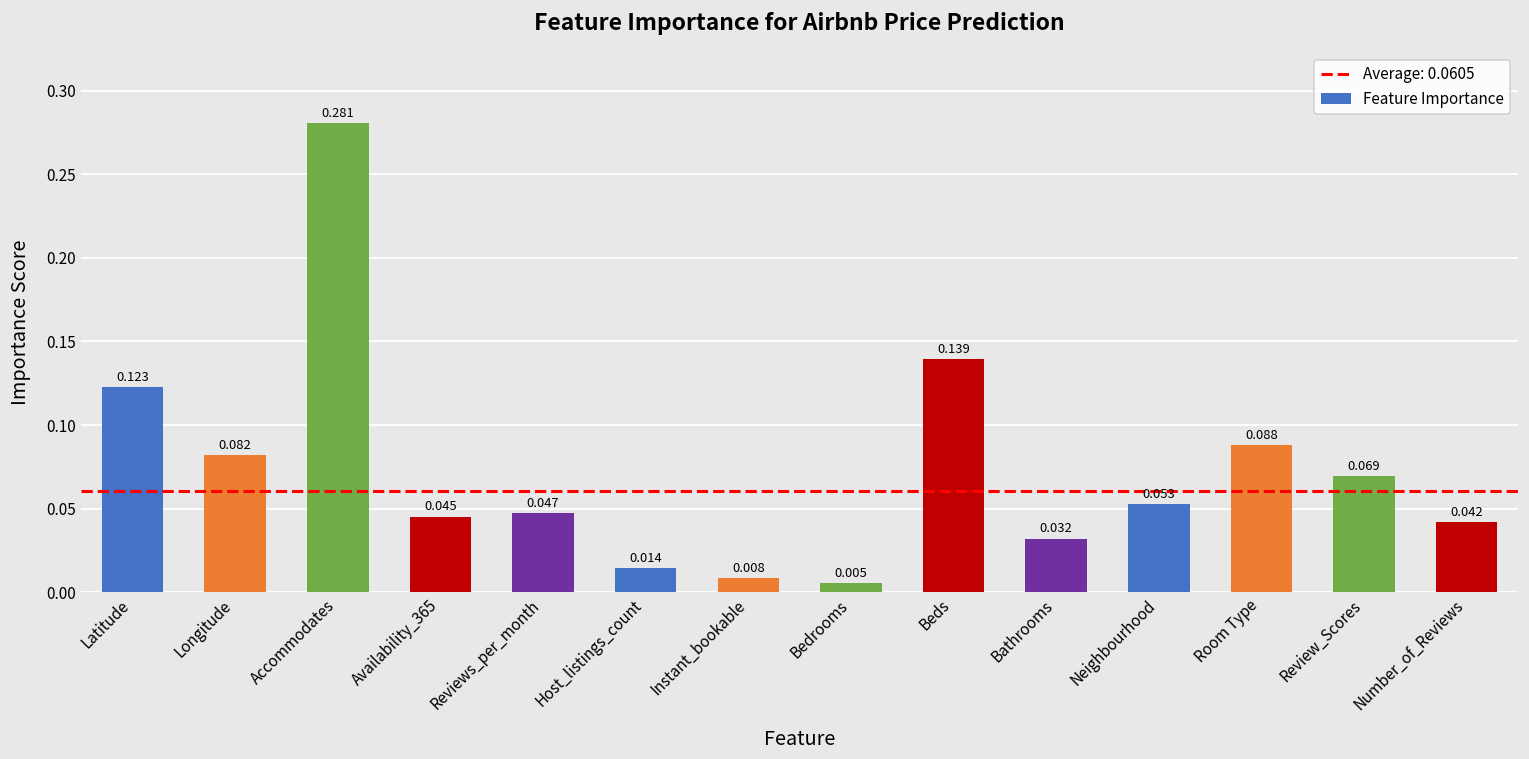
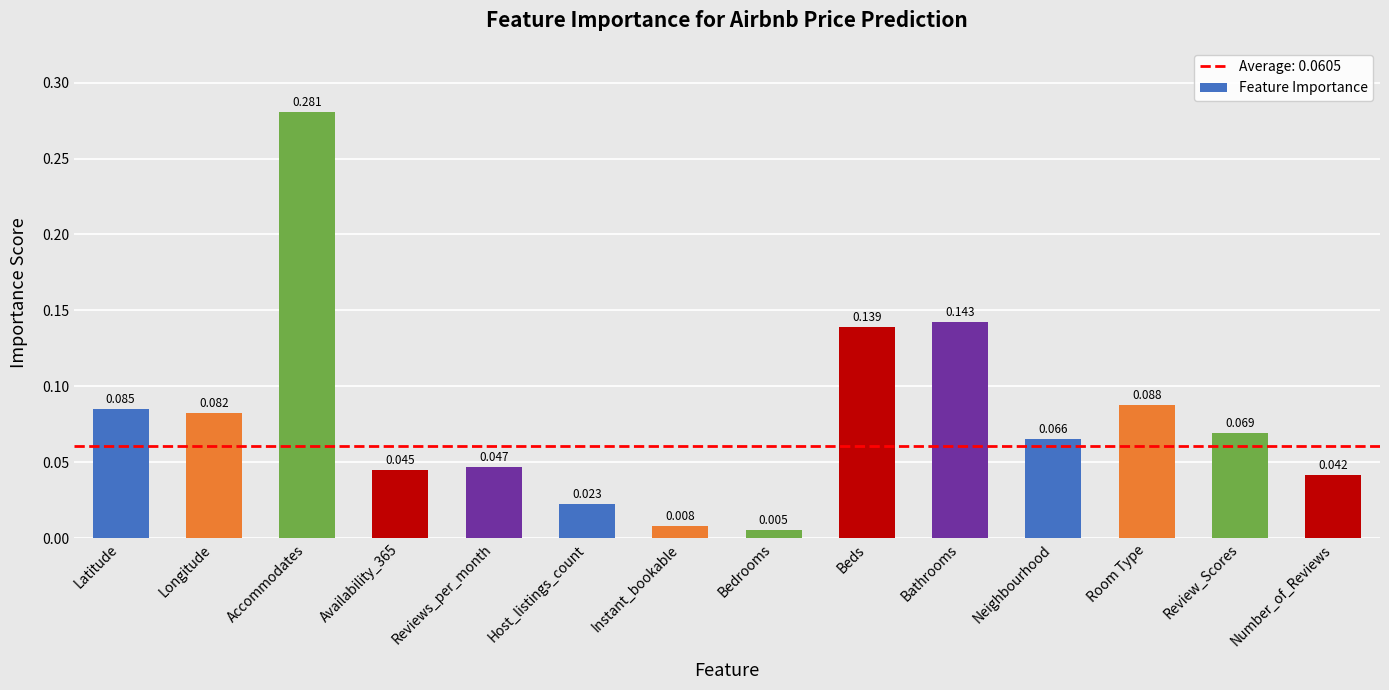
Latitude: 0.123 -> 0.085
Host_listings_count: 0.014 -> 0.023
Bathrooms: 0.032 -> 0.143
Neighbourhood: 0.053 -> 0.066
